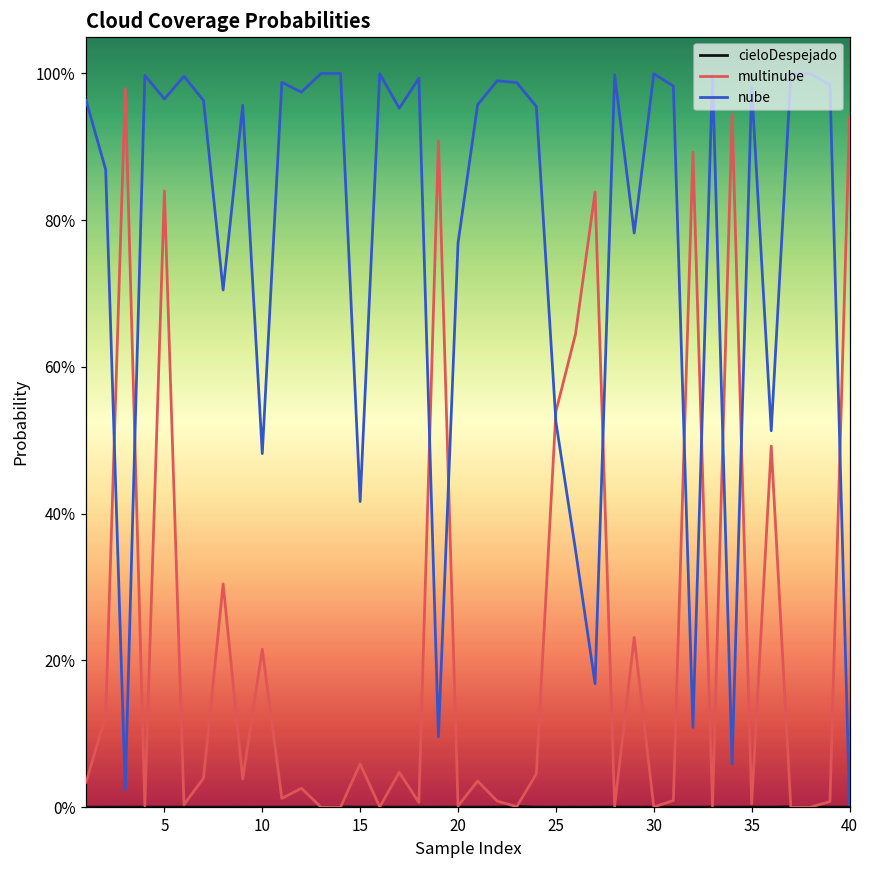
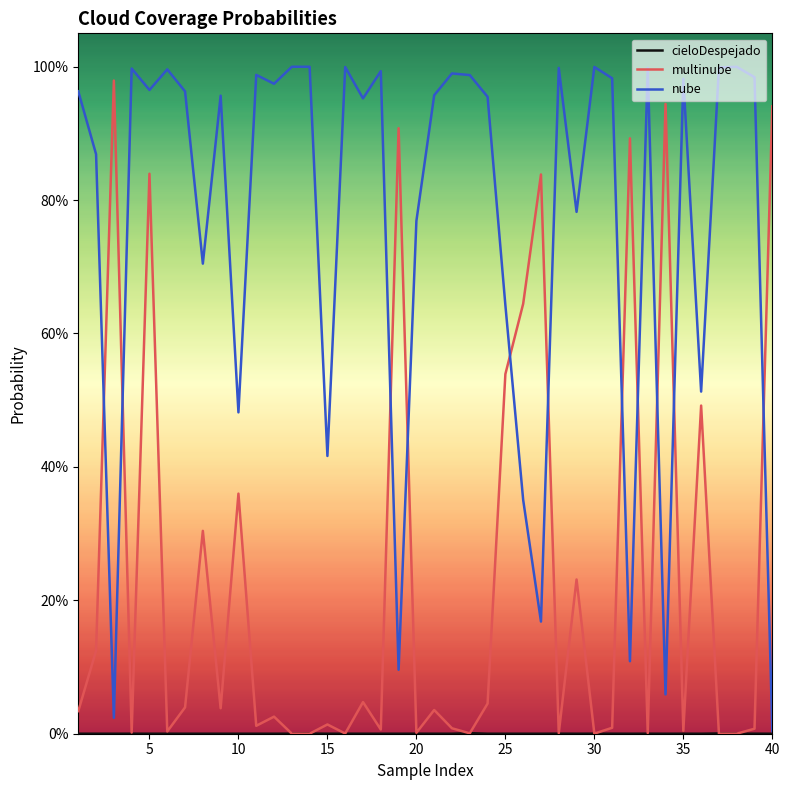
multinube, 10: 22% -> 36%
multinube, 15: 6% -> 1%
nube, 25: 52% -> 64%
